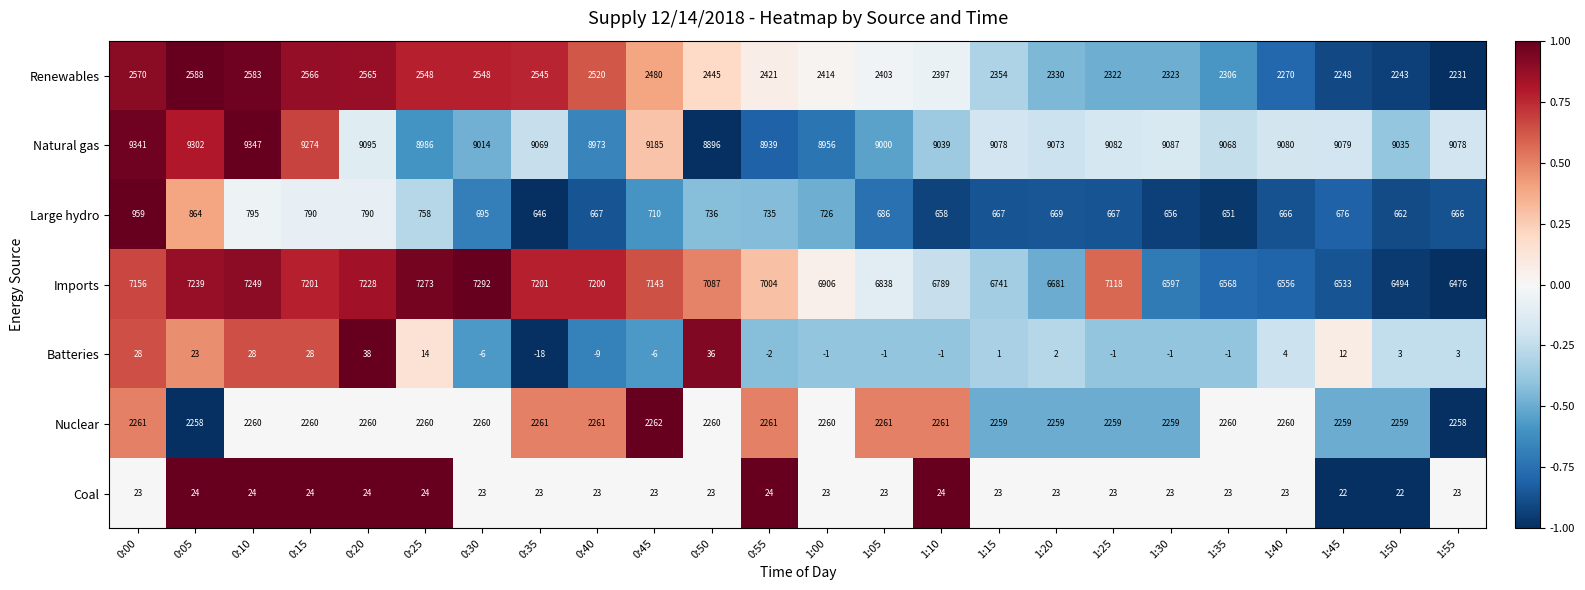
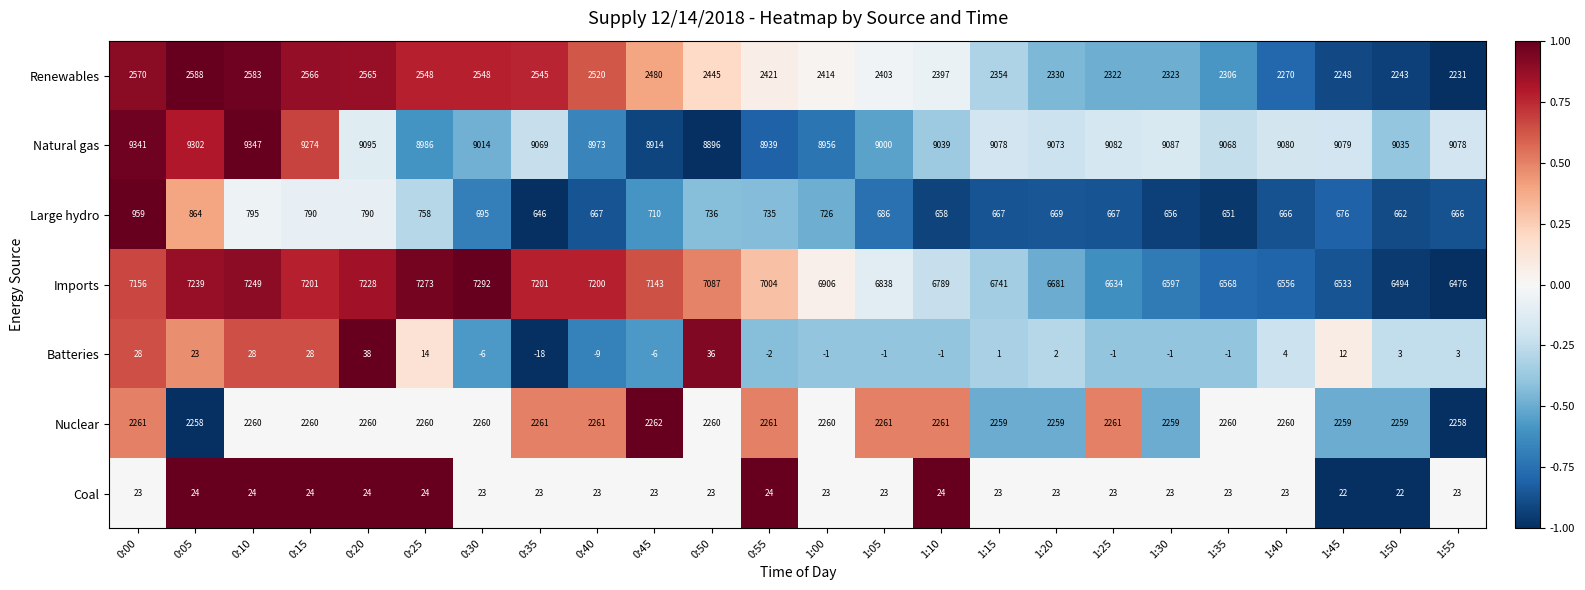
Natural gas, 0:45: 9185 -> 8914
Imports, 1:25: 7118 -> 6634
Nuclear, 1:25: 2259 -> 2261
